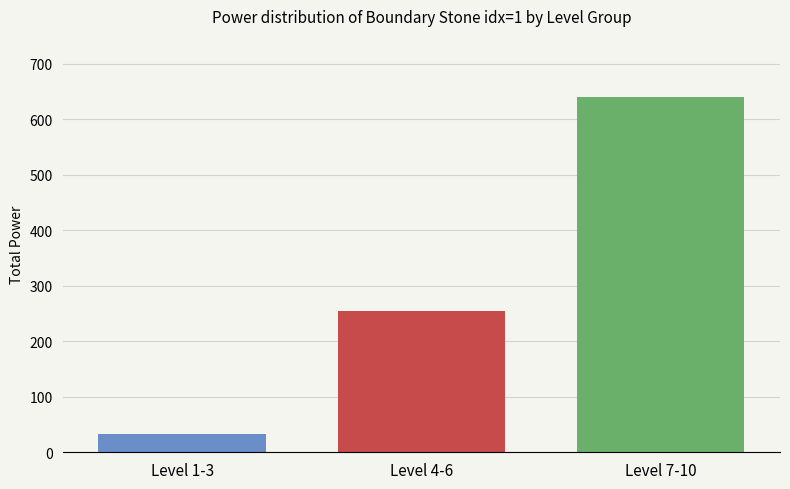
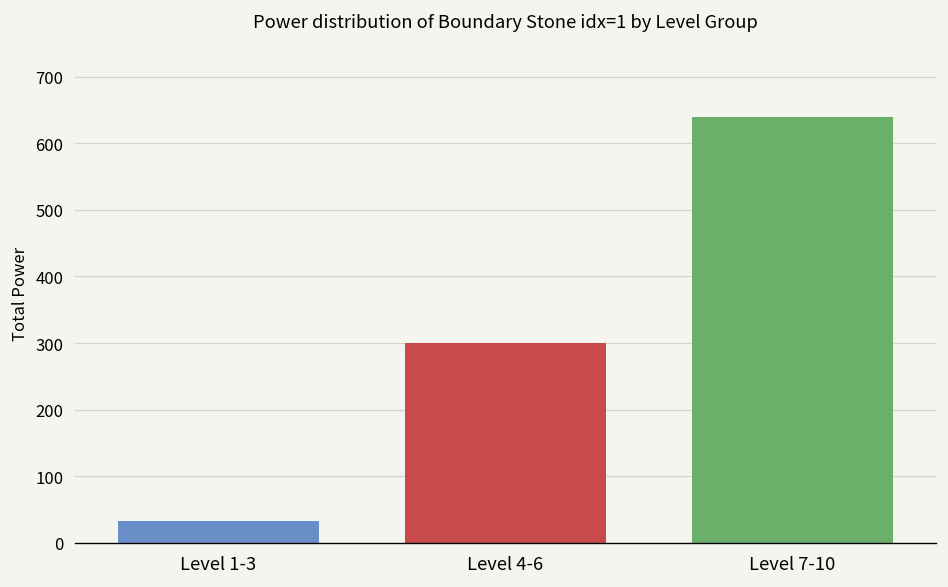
Level 4-6: 260 -> 300
